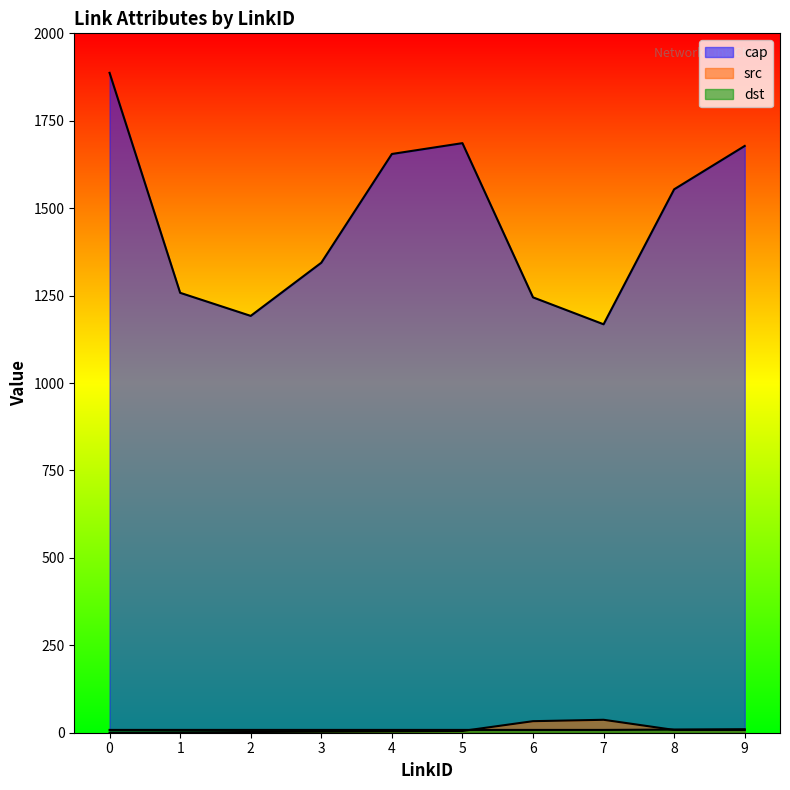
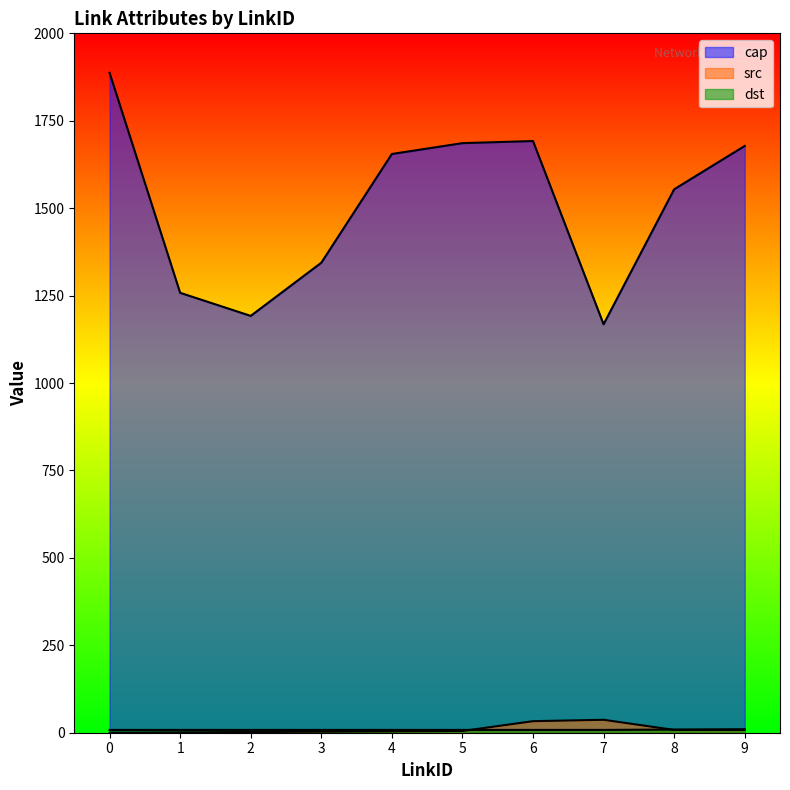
cap, 6: 1250 -> 1690
